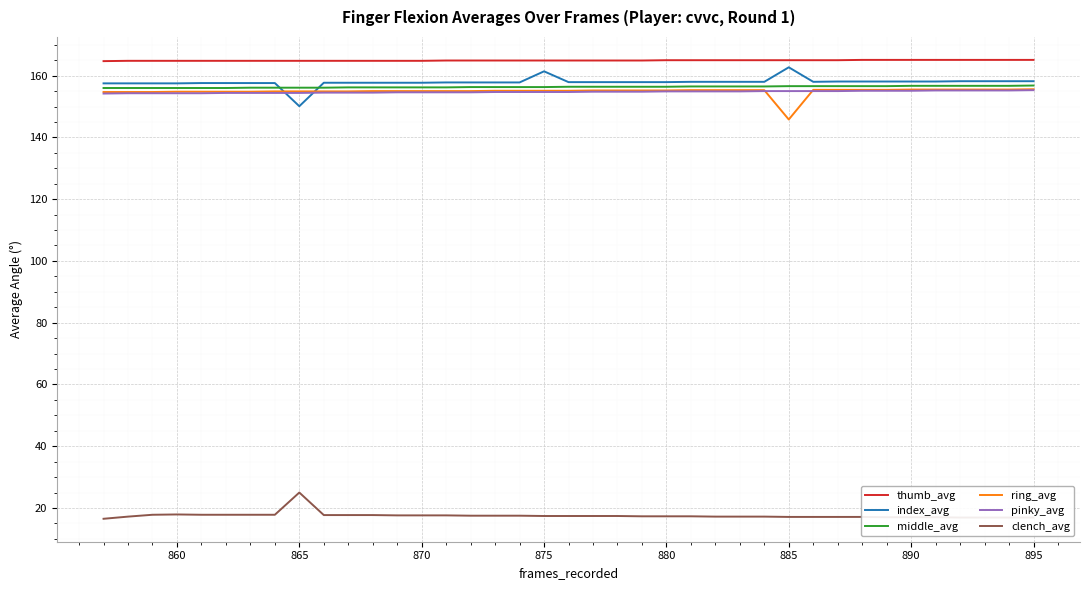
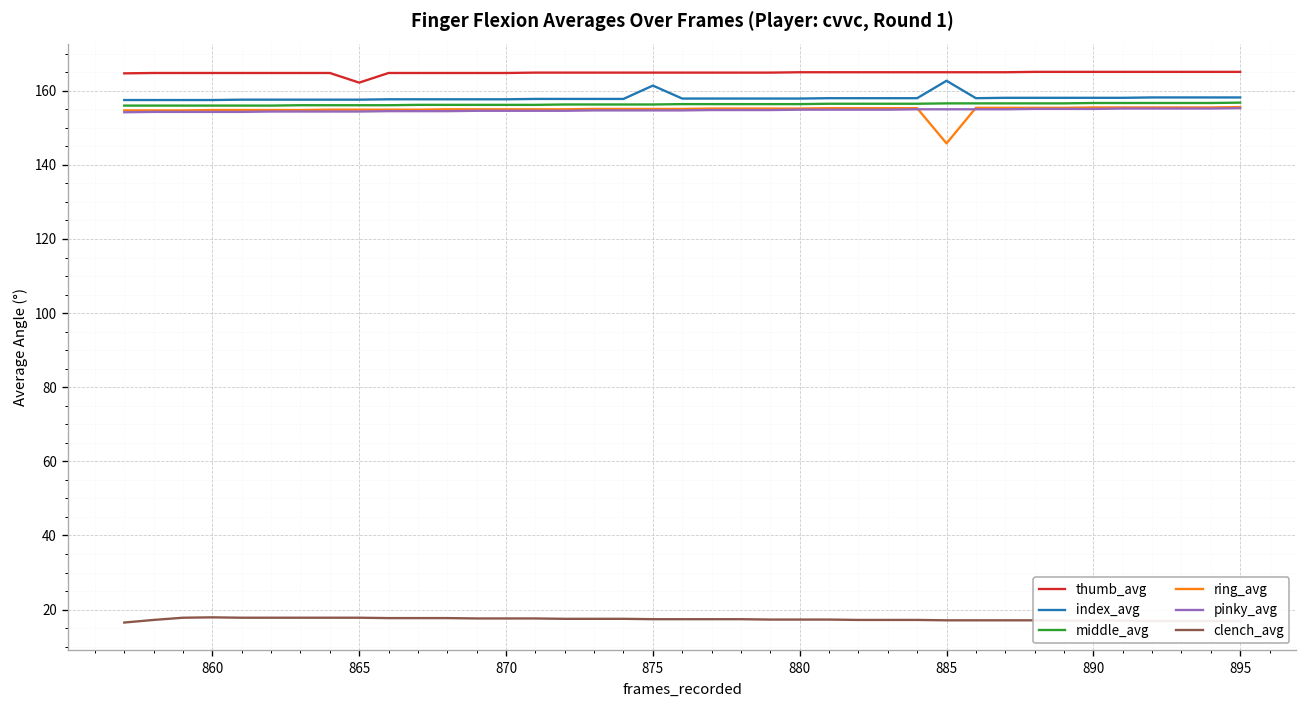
thumb_avg, 865: 165 -> 162
index_avg, 865: 150 -> 158
clench_avg, 865: 25 -> 18
